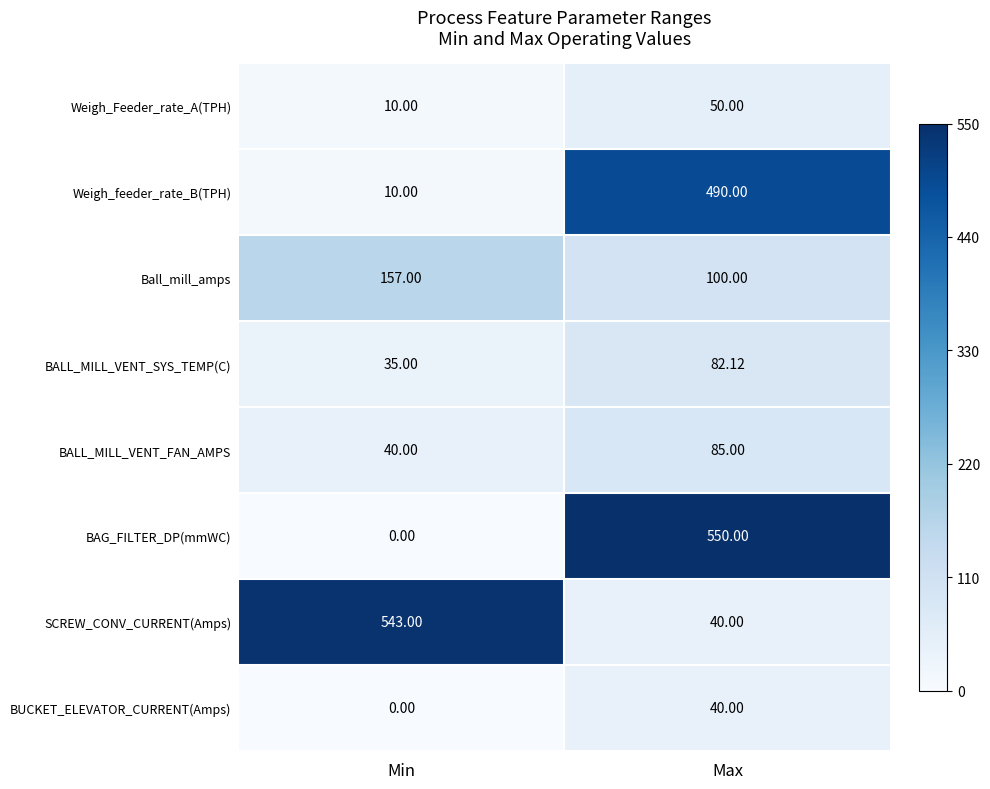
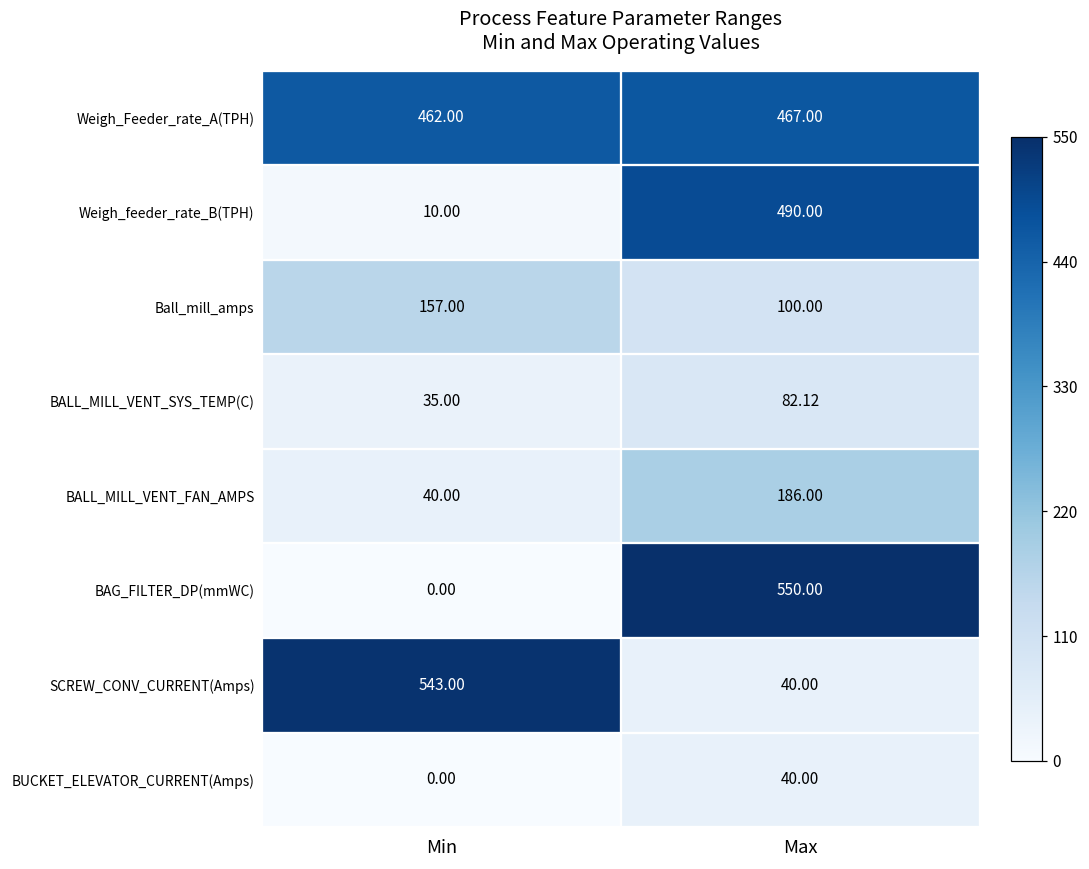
Weigh_Feeder_rate_A(TPH), Min: 10.00 -> 462.00
Weigh_Feeder_rate_A(TPH), Max: 50.00 -> 467.00
BALL_MILL_VENT_FAN_AMPS, Max: 85.00 -> 186.00
